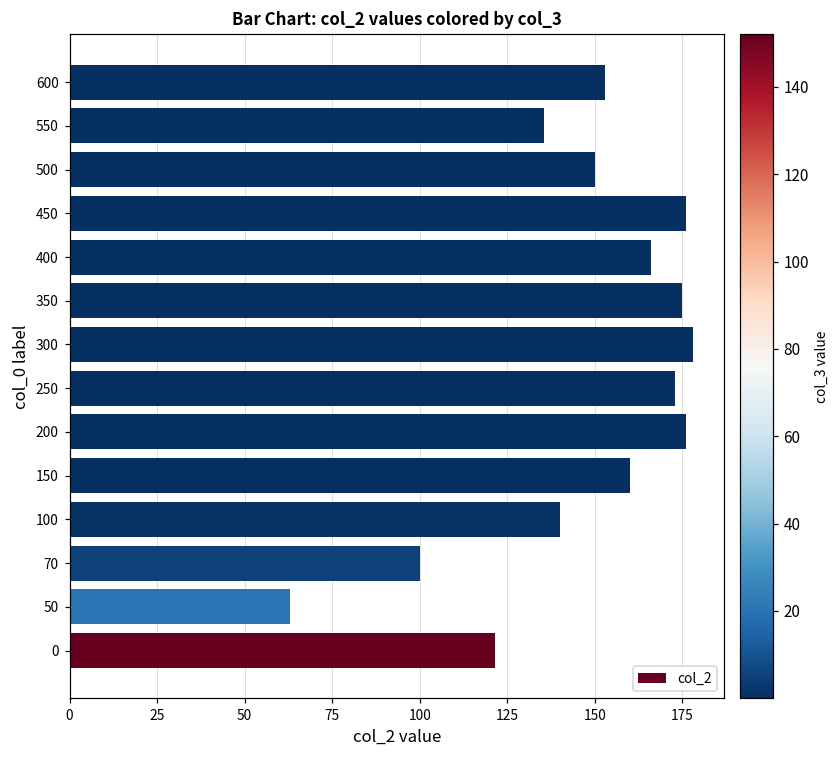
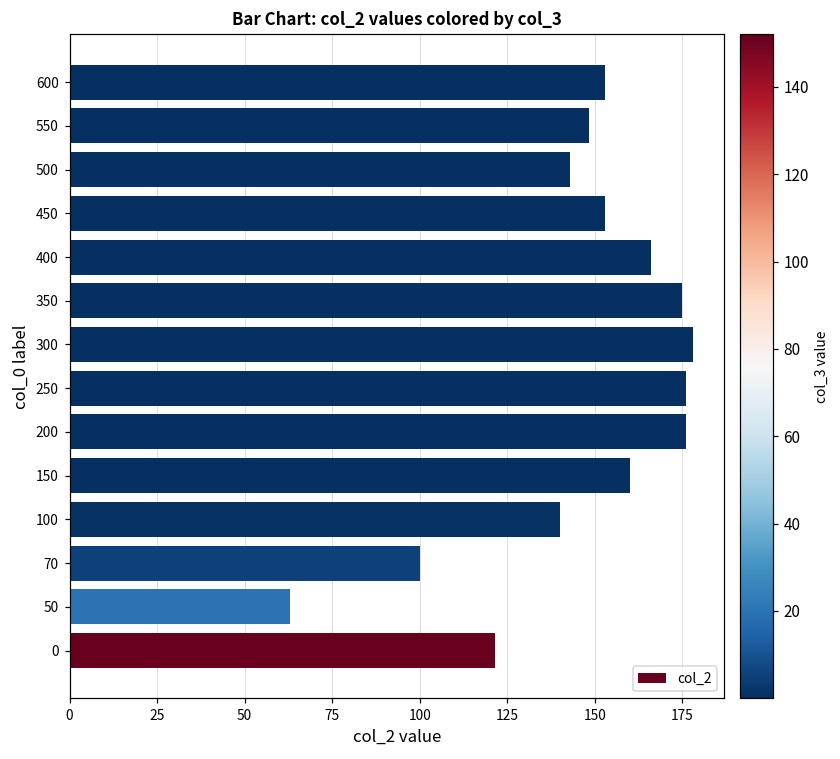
550: 136 -> 148
500: 150 -> 143
450: 176 -> 153
250: 173 -> 176
